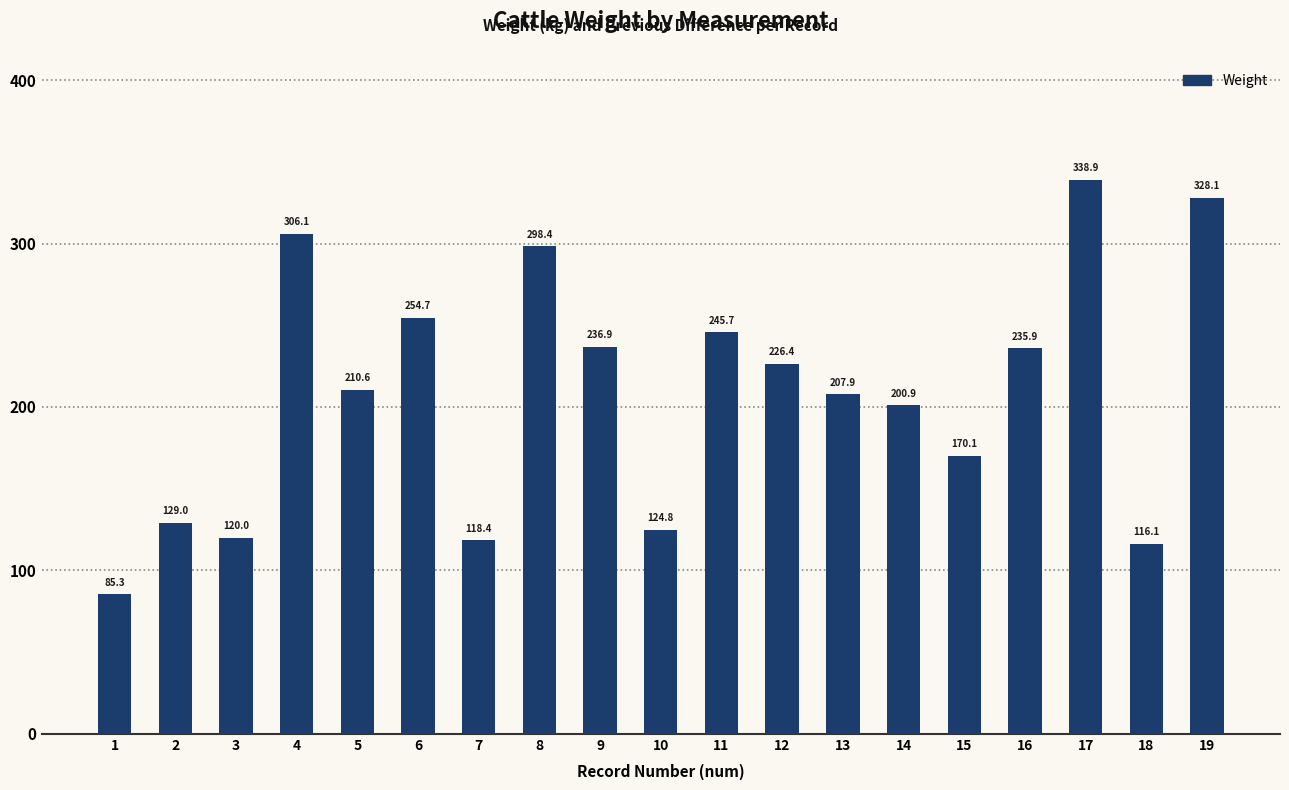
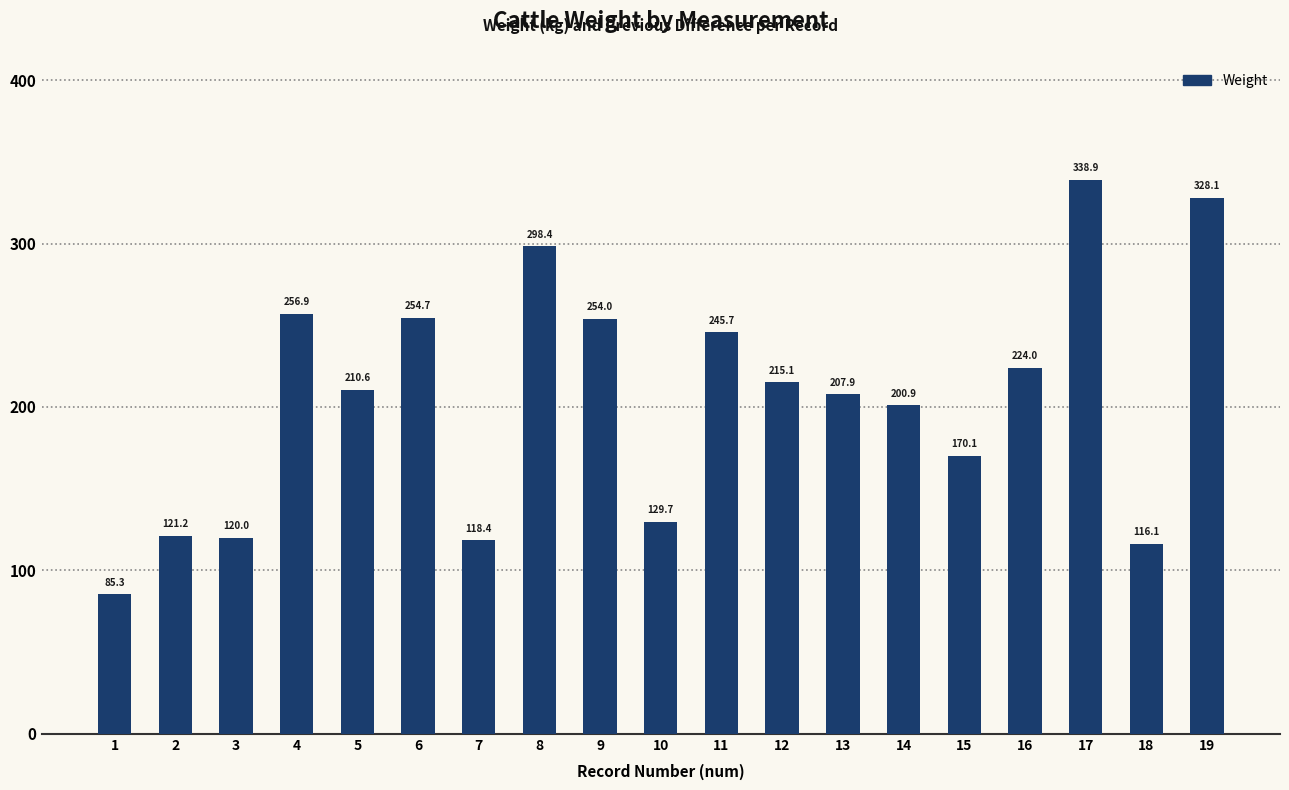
2: 129.0 -> 121.2
4: 306.1 -> 256.9
9: 236.9 -> 254.0
10: 124.8 -> 129.7
12: 226.4 -> 215.1
16: 235.9 -> 224.0
